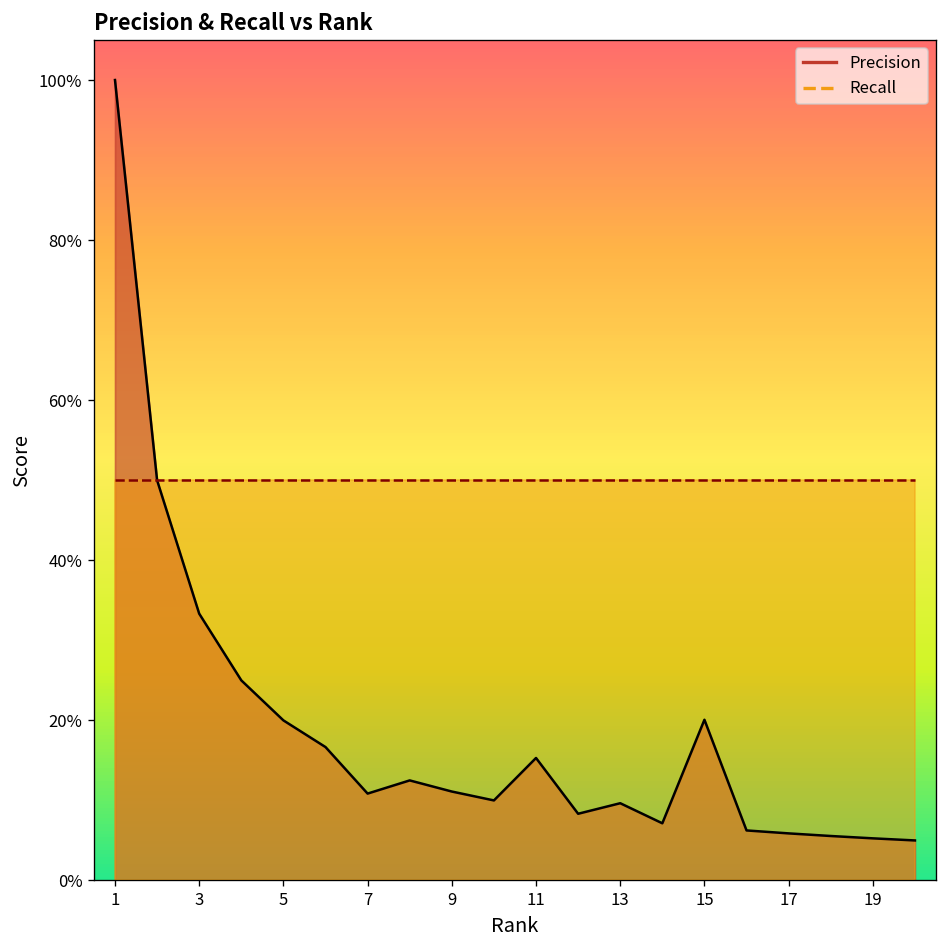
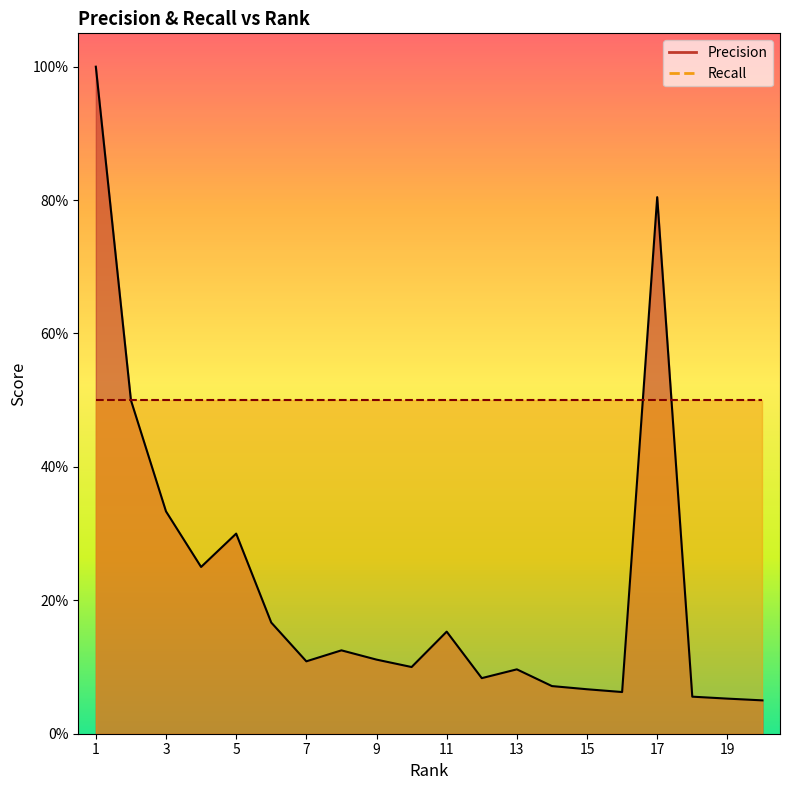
Precision, 5: 20% -> 30%
Precision, 15: 20% -> 7%
Precision, 17: 6% -> 80%
